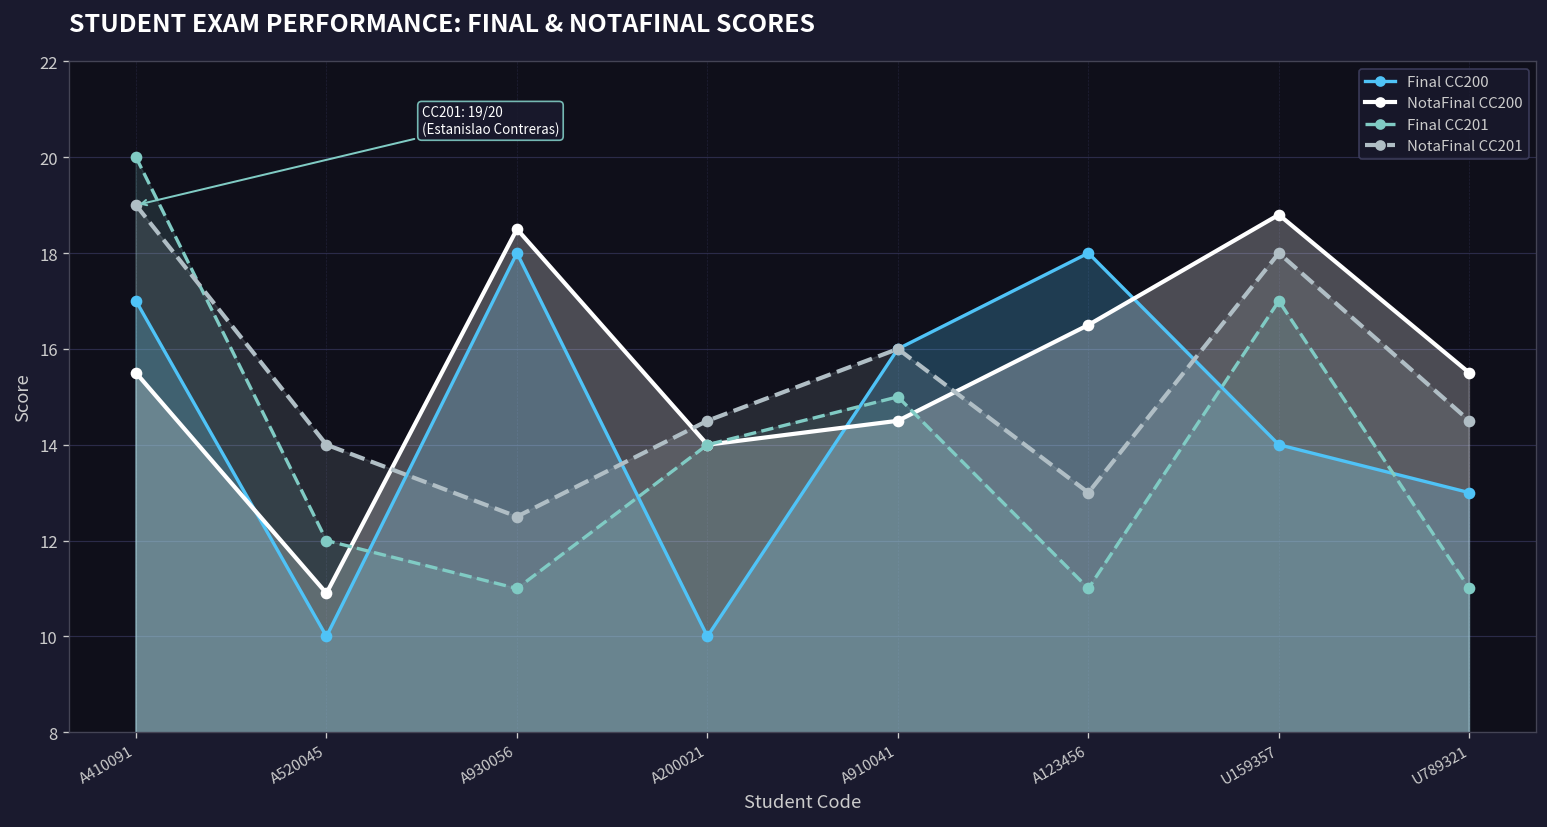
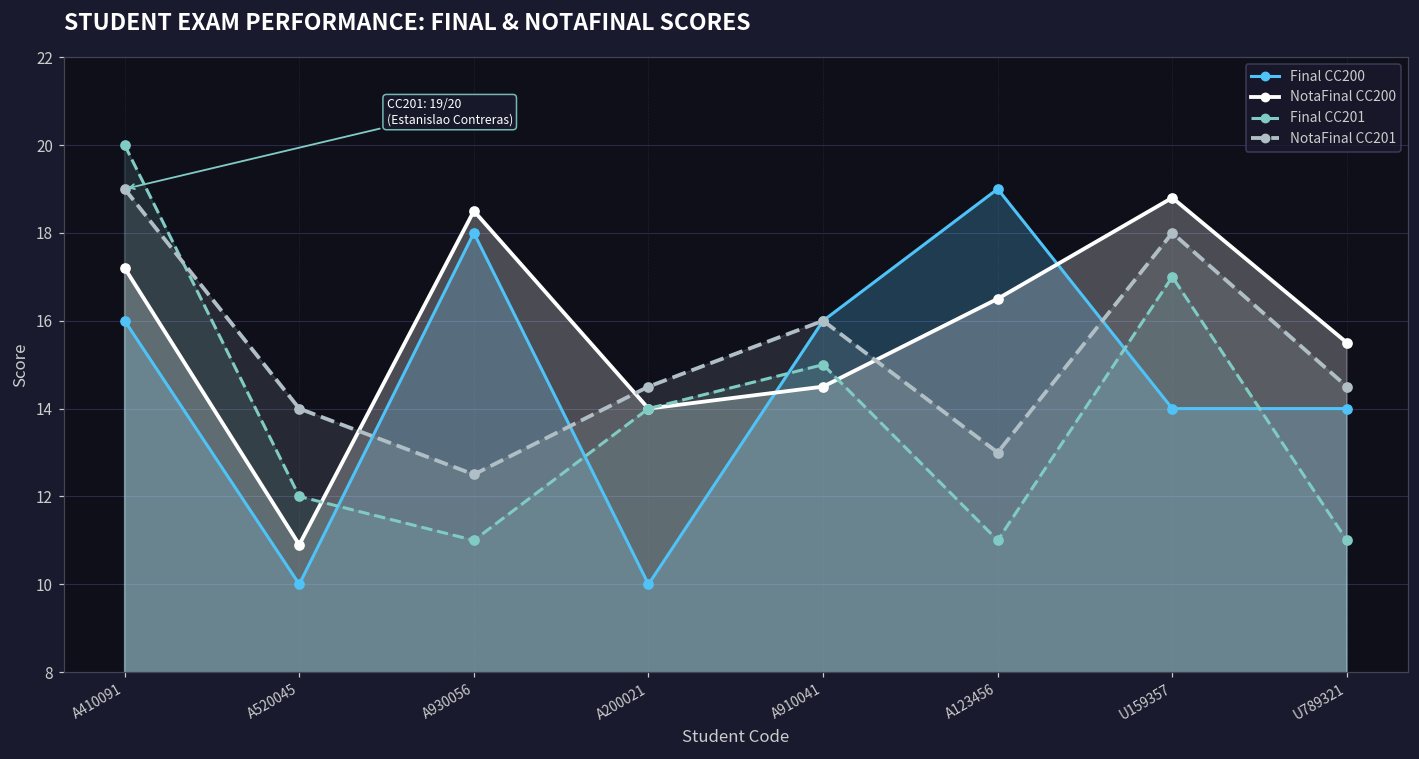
Final CC200, A410091: 17 -> 16
NotaFinal CC200, A410091: 15.5 -> 17.2
Final CC200, A123456: 18 -> 19
Final CC200, U789321: 13 -> 14
